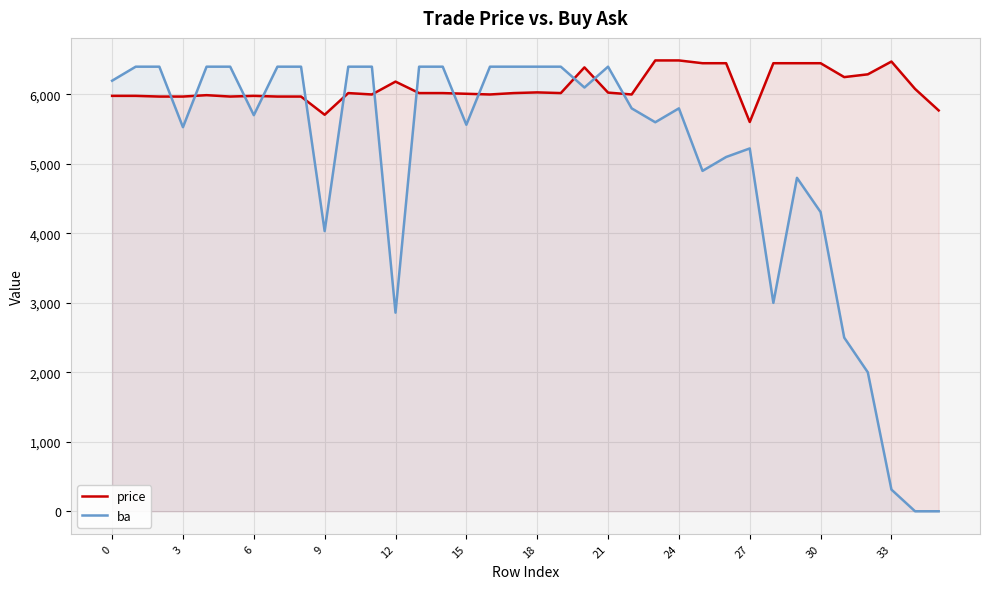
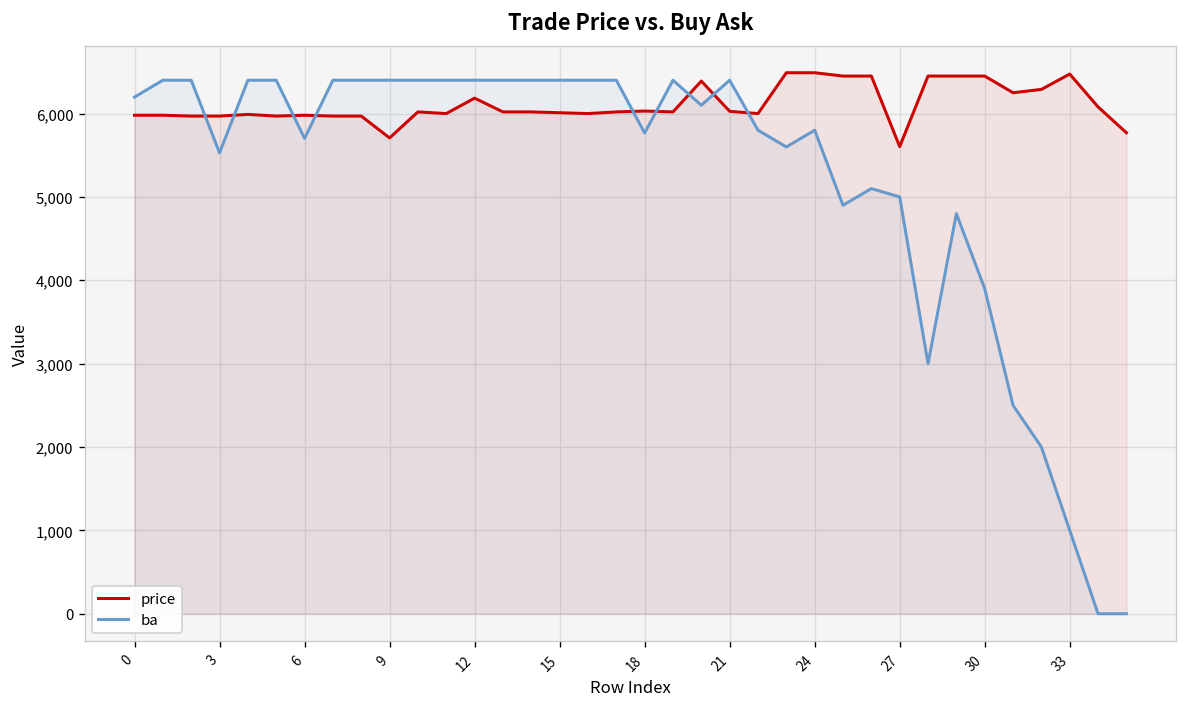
ba, 9: 4,000 -> 6,400
ba, 12: 2,900 -> 6,400
ba, 15: 5,600 -> 6,400
ba, 18: 6,400 -> 5,800
ba, 27: 5,200 -> 5,000
ba, 30: 4,300 -> 3,900
ba, 33: 300 -> 1,000
